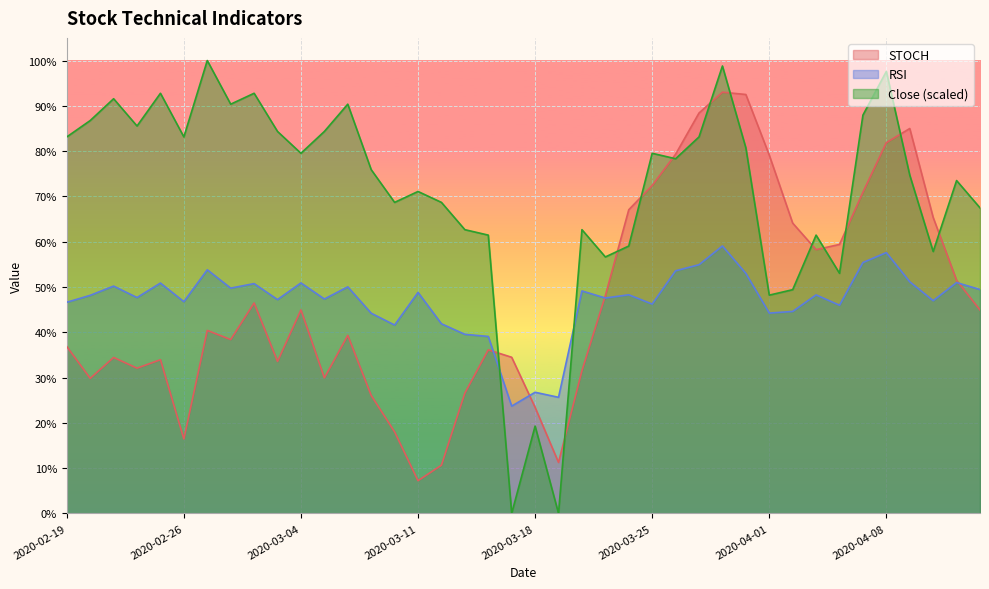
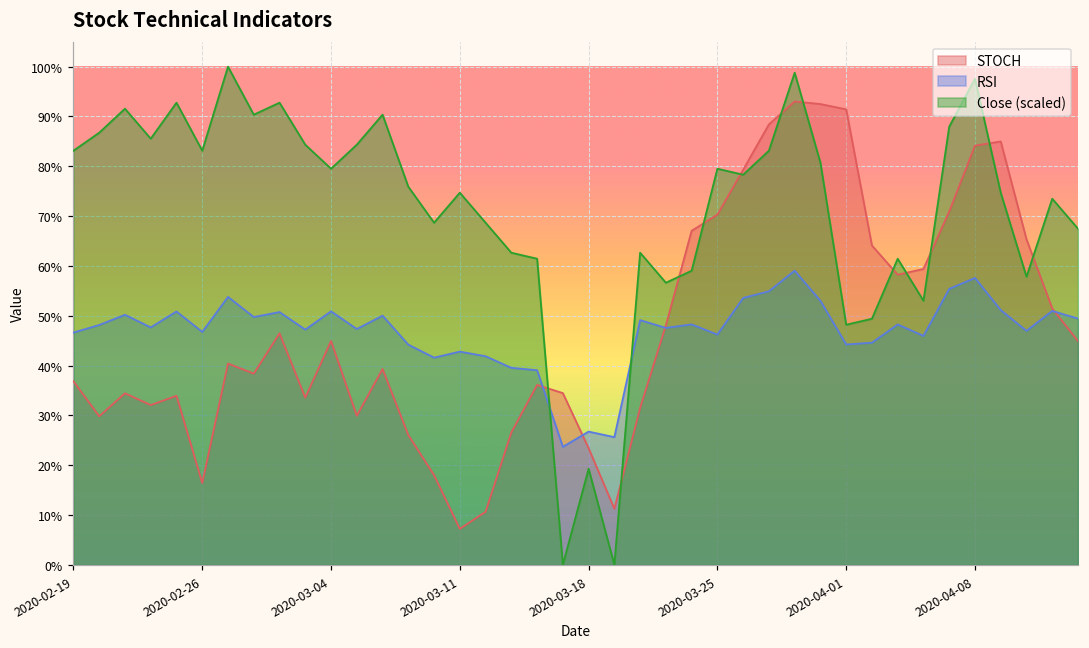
RSI, 2020-03-11: 49% -> 43%
Close (scaled), 2020-03-11: 71% -> 75%
STOCH, 2020-03-25: 72% -> 70%
STOCH, 2020-04-01: 79% -> 91%
STOCH, 2020-04-08: 82% -> 84%
